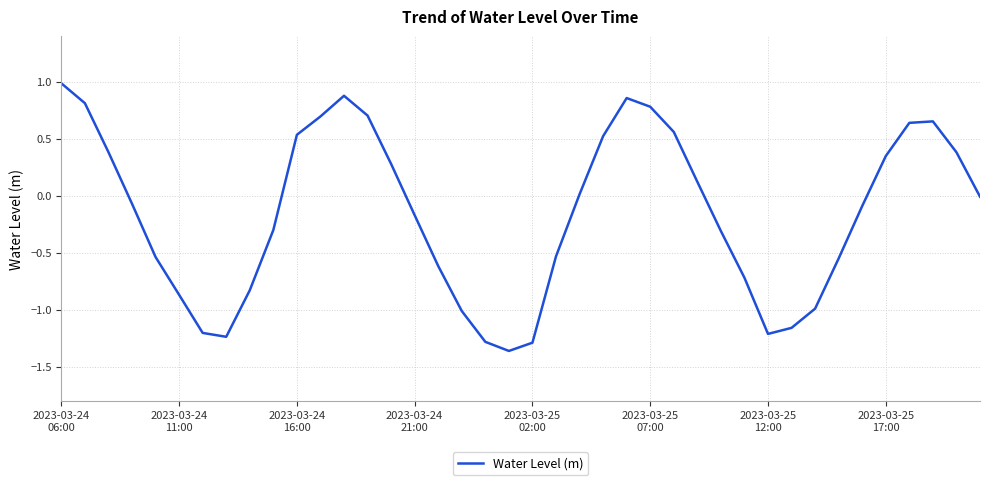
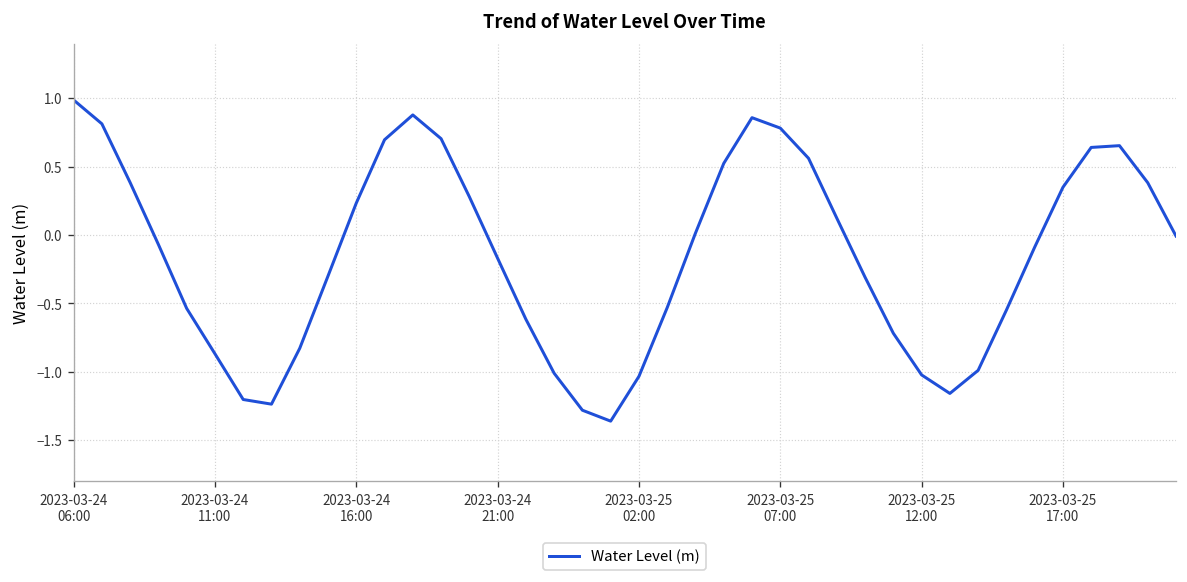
2023-03-24 16:00: 0.54 -> 0.23
2023-03-25 02:00: -1.29 -> -1.03
2023-03-25 12:00: -1.21 -> -1.02
